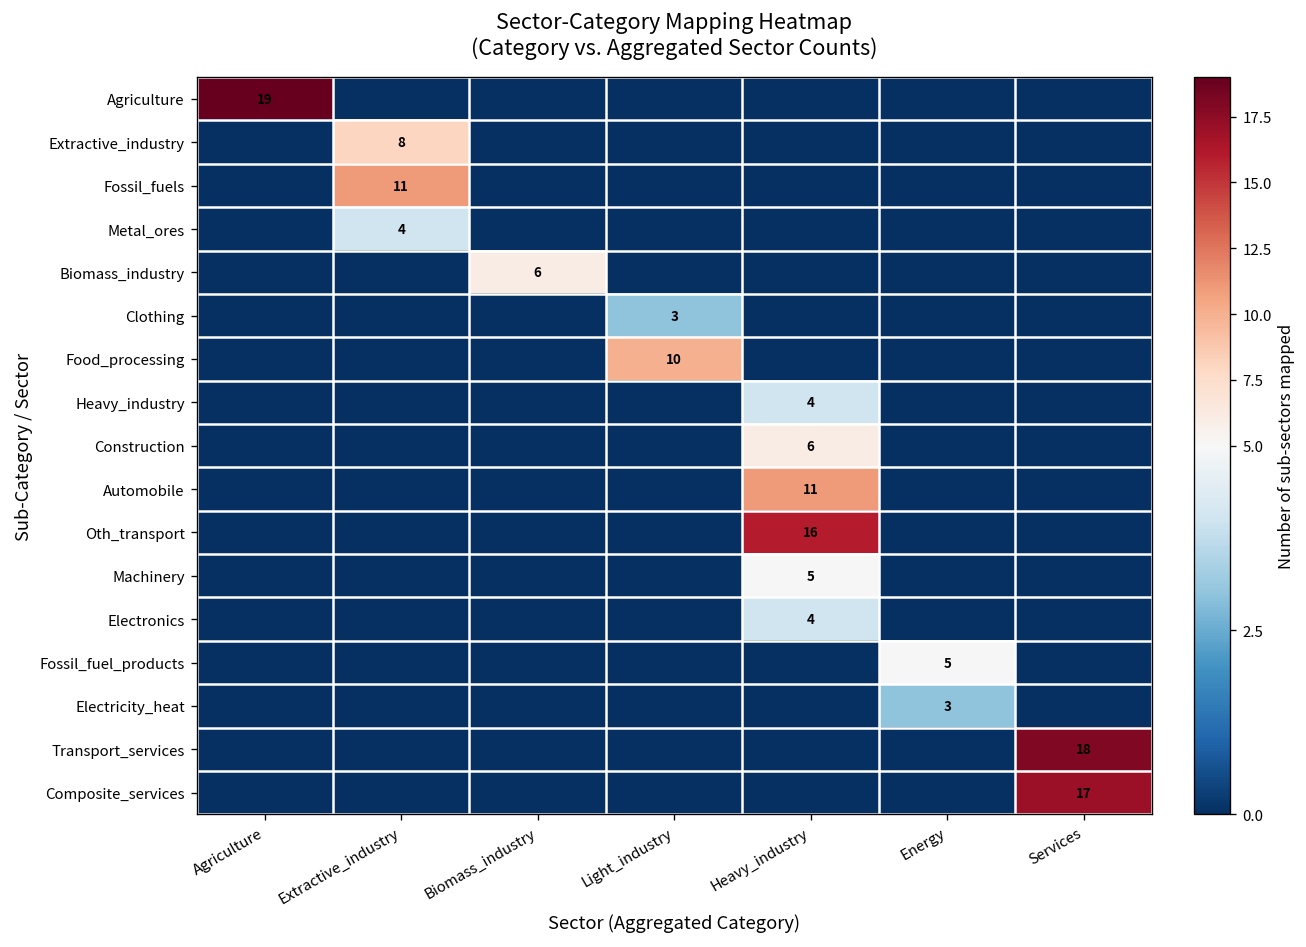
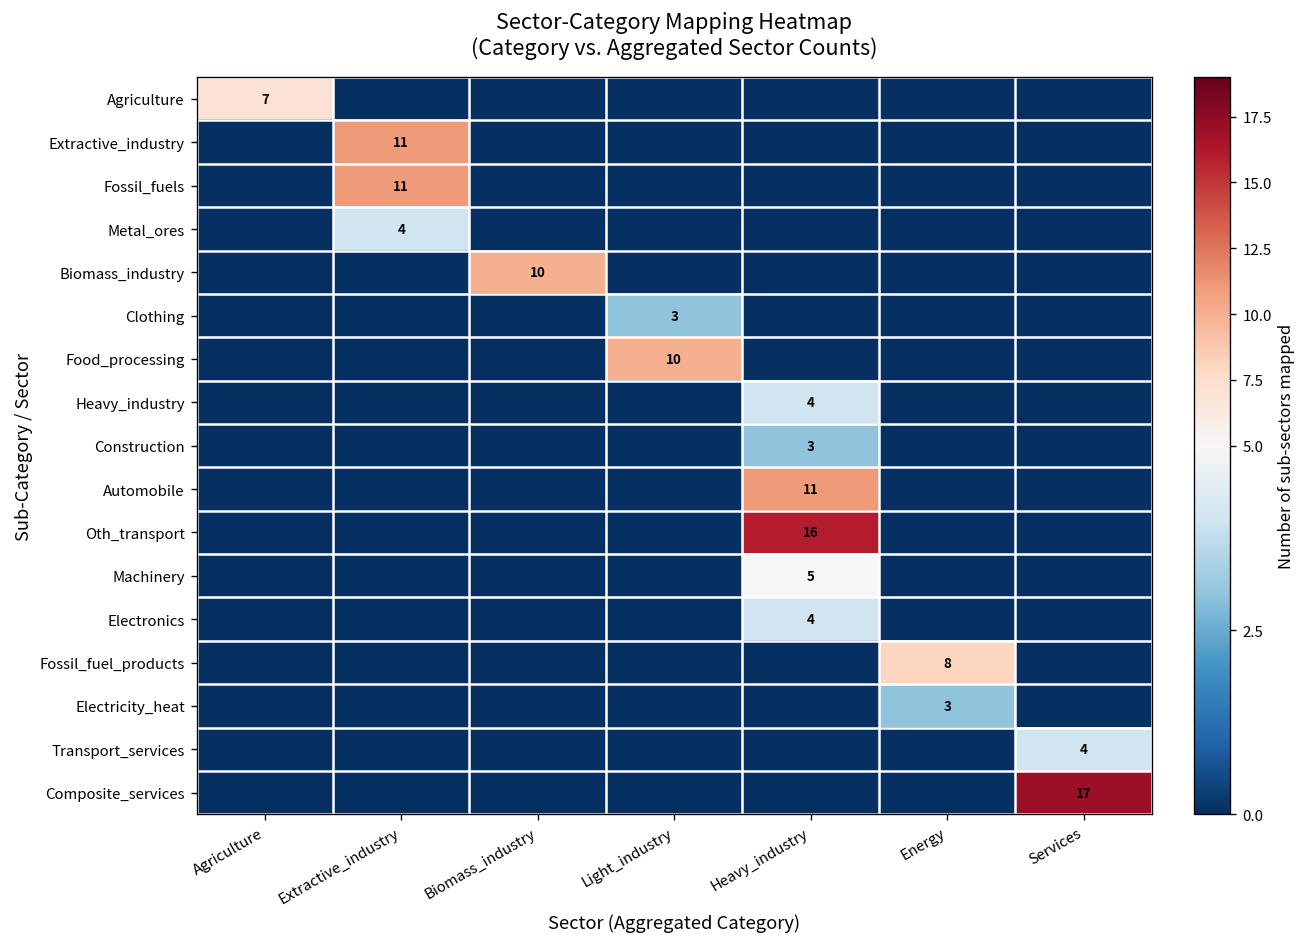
Agriculture, Agriculture: 19 -> 7
Extractive_industry, Extractive_industry: 8 -> 11
Biomass_industry, Biomass_industry: 6 -> 10
Construction, Heavy_industry: 6 -> 3
Fossil_fuel_products, Energy: 5 -> 8
Transport_services, Services: 18 -> 4
